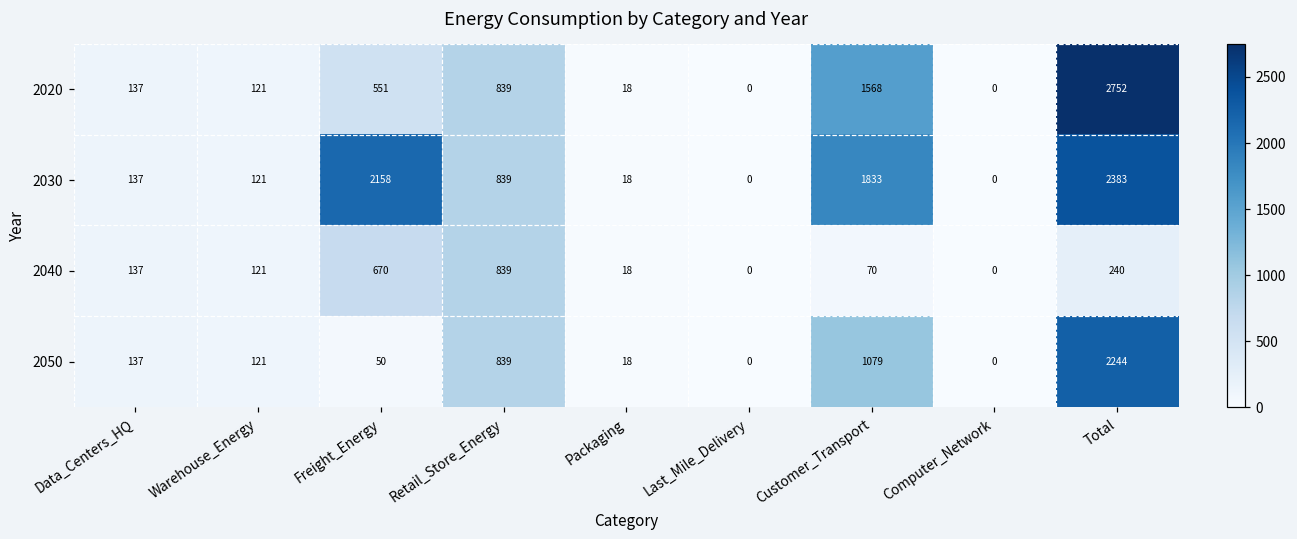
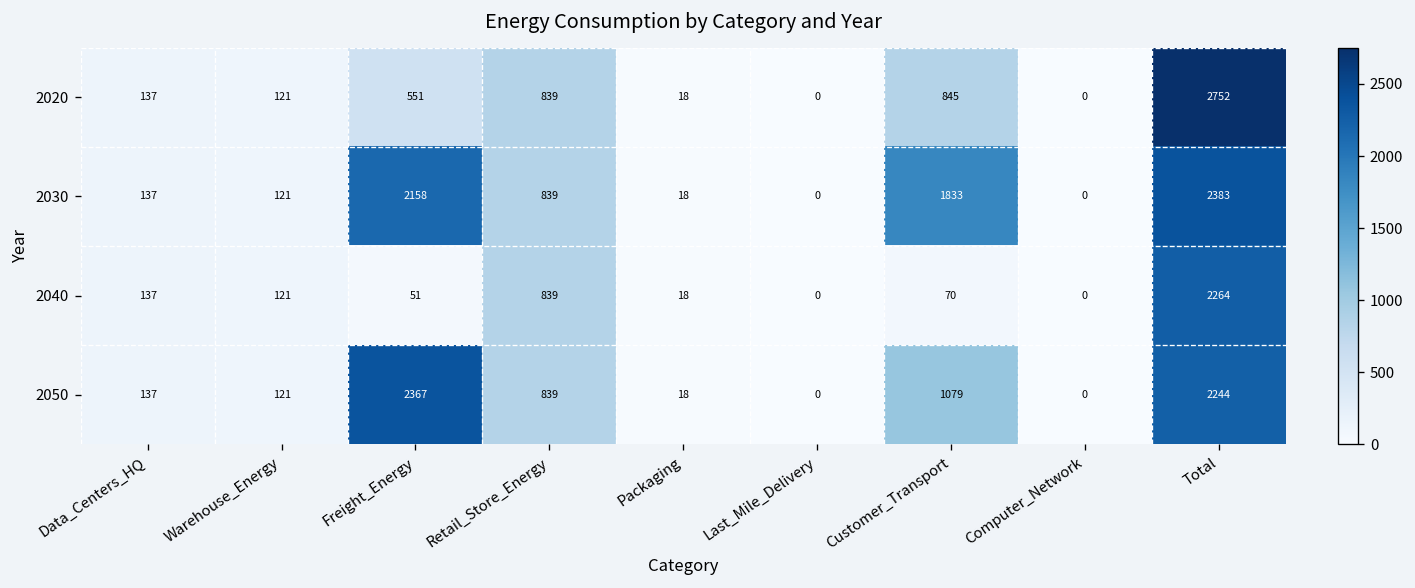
2020, Customer_Transport: 1568 -> 845
2040, Freight_Energy: 670 -> 51
2040, Total: 240 -> 2264
2050, Freight_Energy: 50 -> 2367
